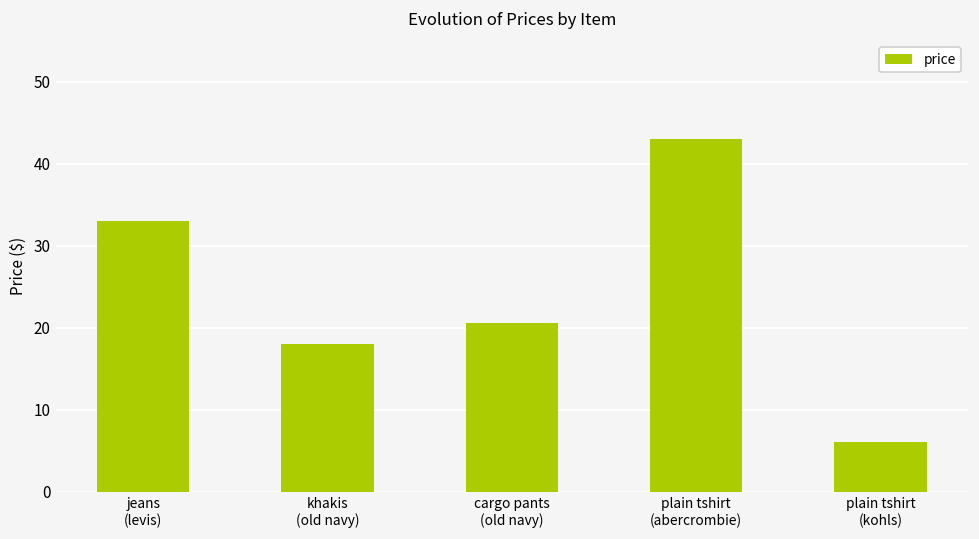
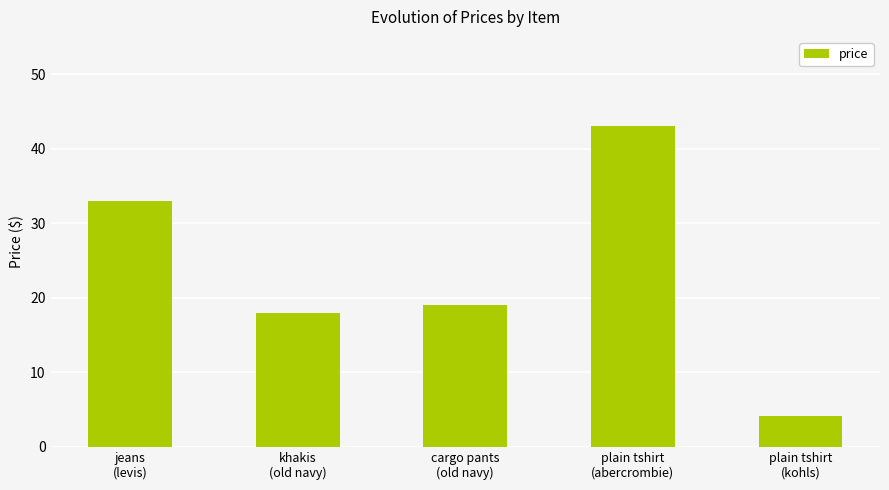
cargo pants (old navy): 21 -> 19
plain tshirt (kohls): 6 -> 4
